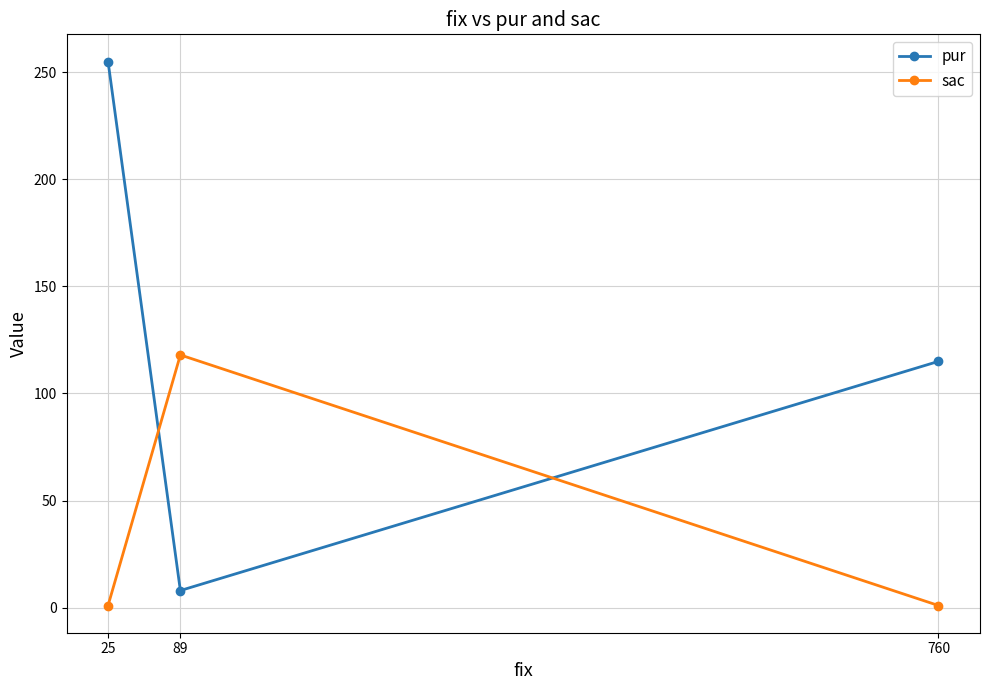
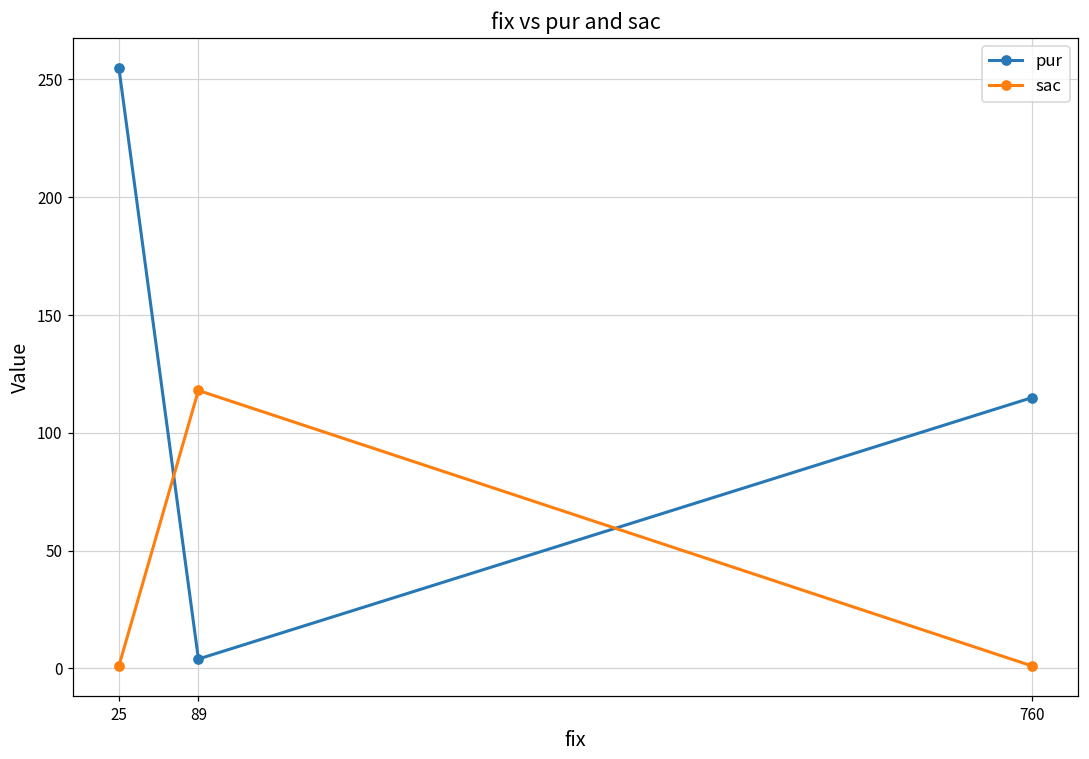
pur, 89: 8 -> 4
